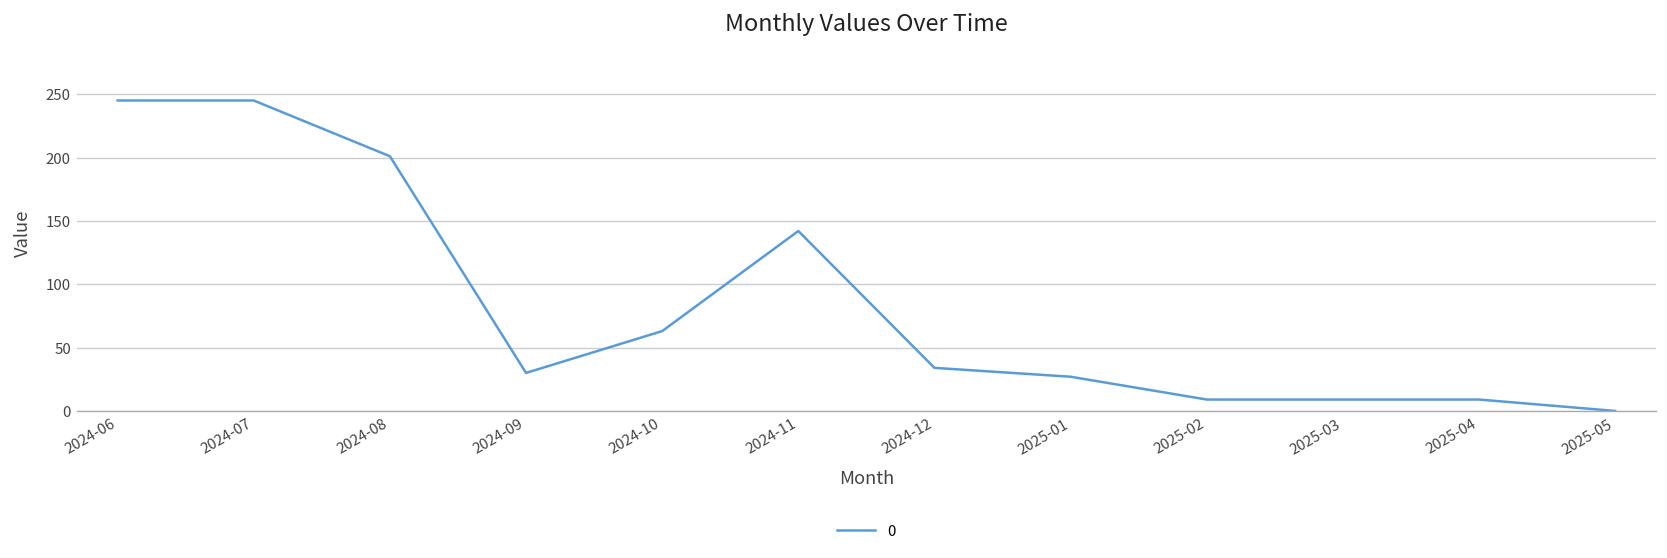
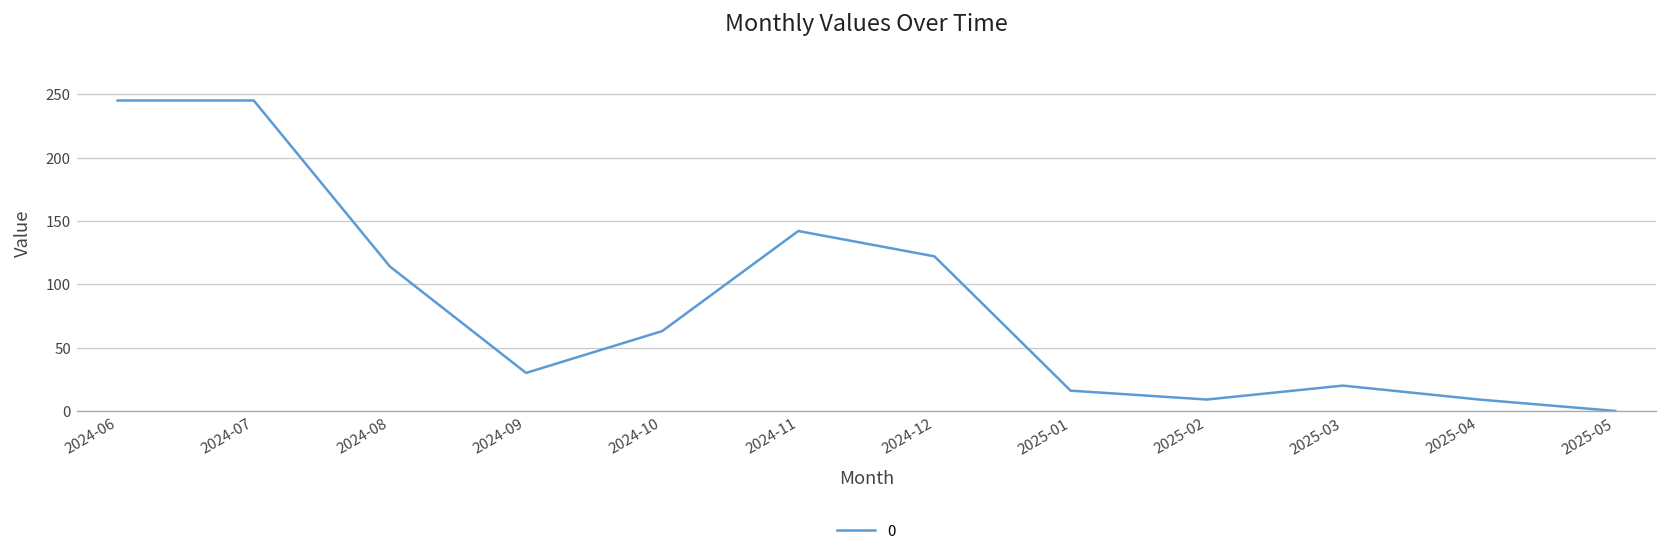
2024-08: 201 -> 114
2024-12: 34 -> 122
2025-01: 27 -> 16
2025-03: 9 -> 20
